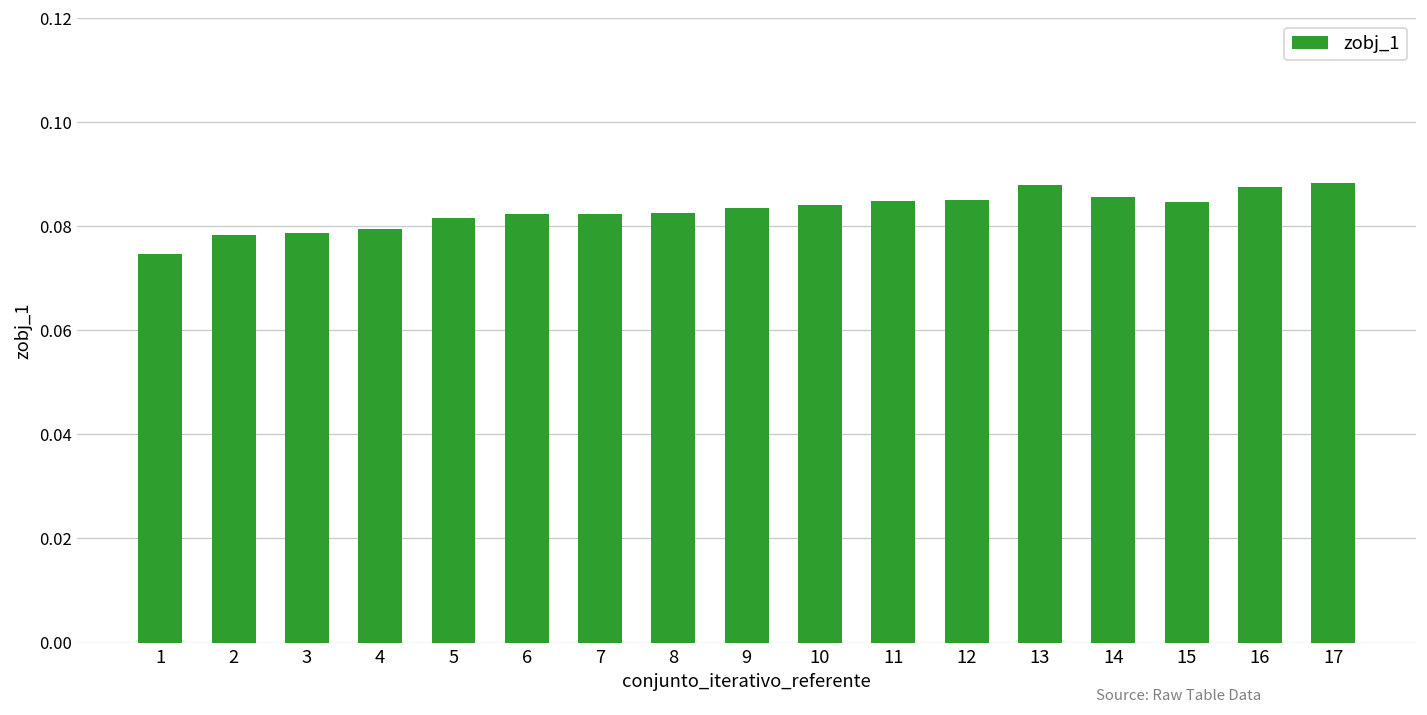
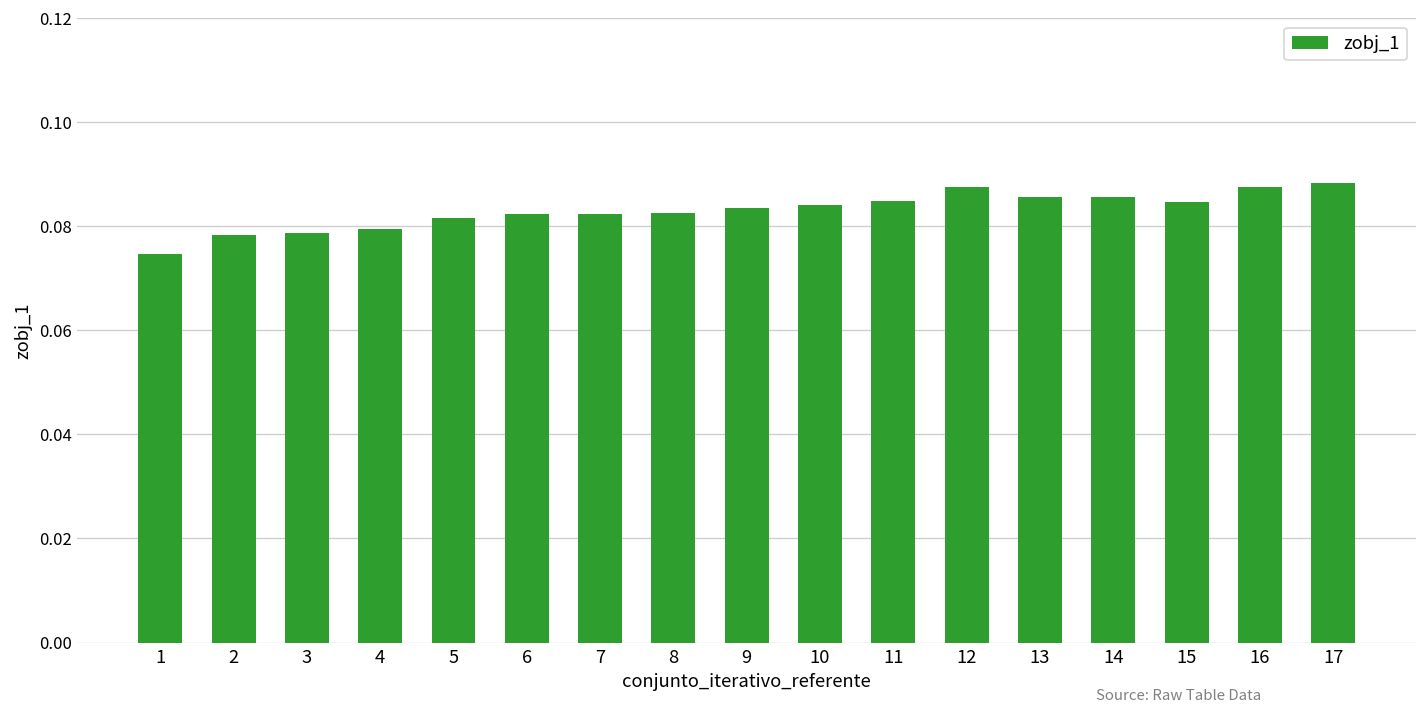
12: 0.085 -> 0.088
13: 0.088 -> 0.086
